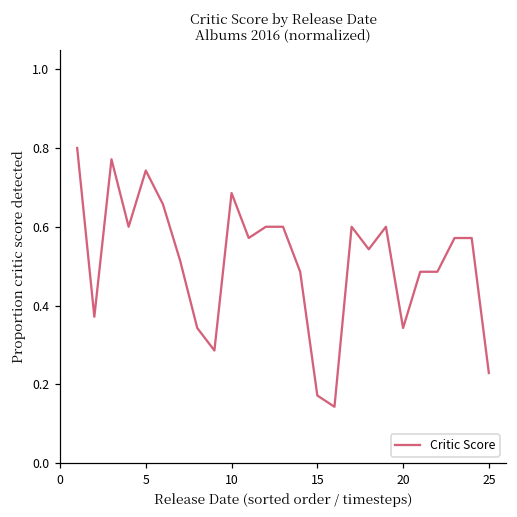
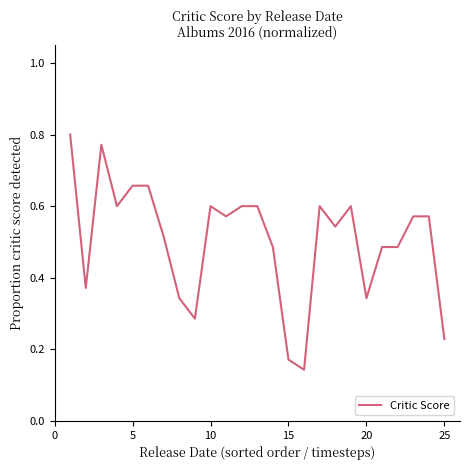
5: 0.74 -> 0.66
10: 0.69 -> 0.60
